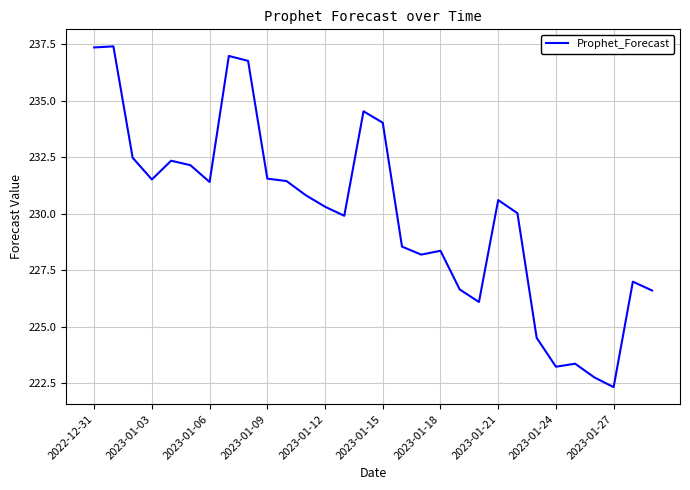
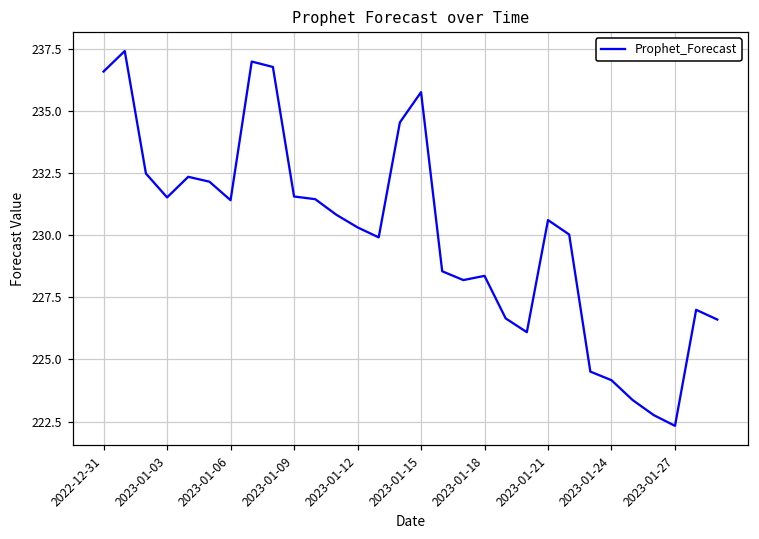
2022-12-31: 237.4 -> 236.6
2023-01-15: 234.0 -> 235.7
2023-01-24: 223.2 -> 224.2
